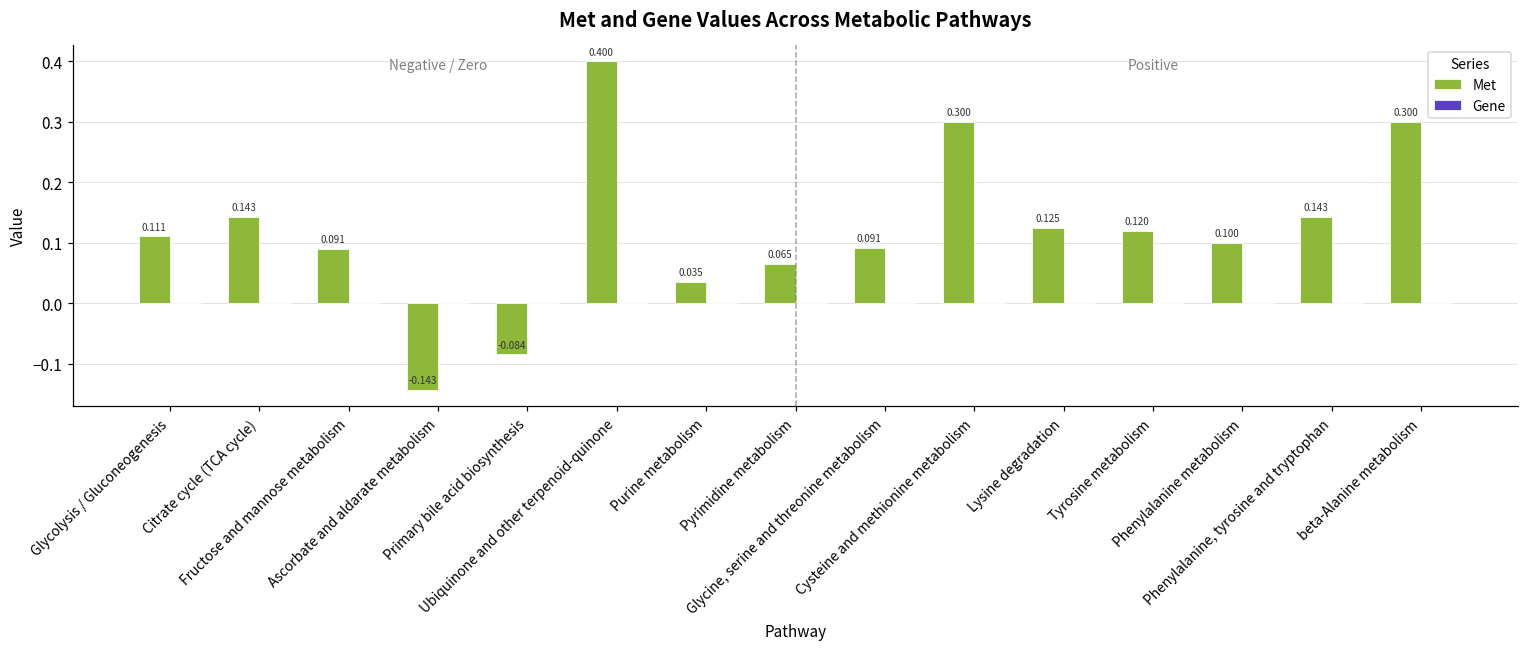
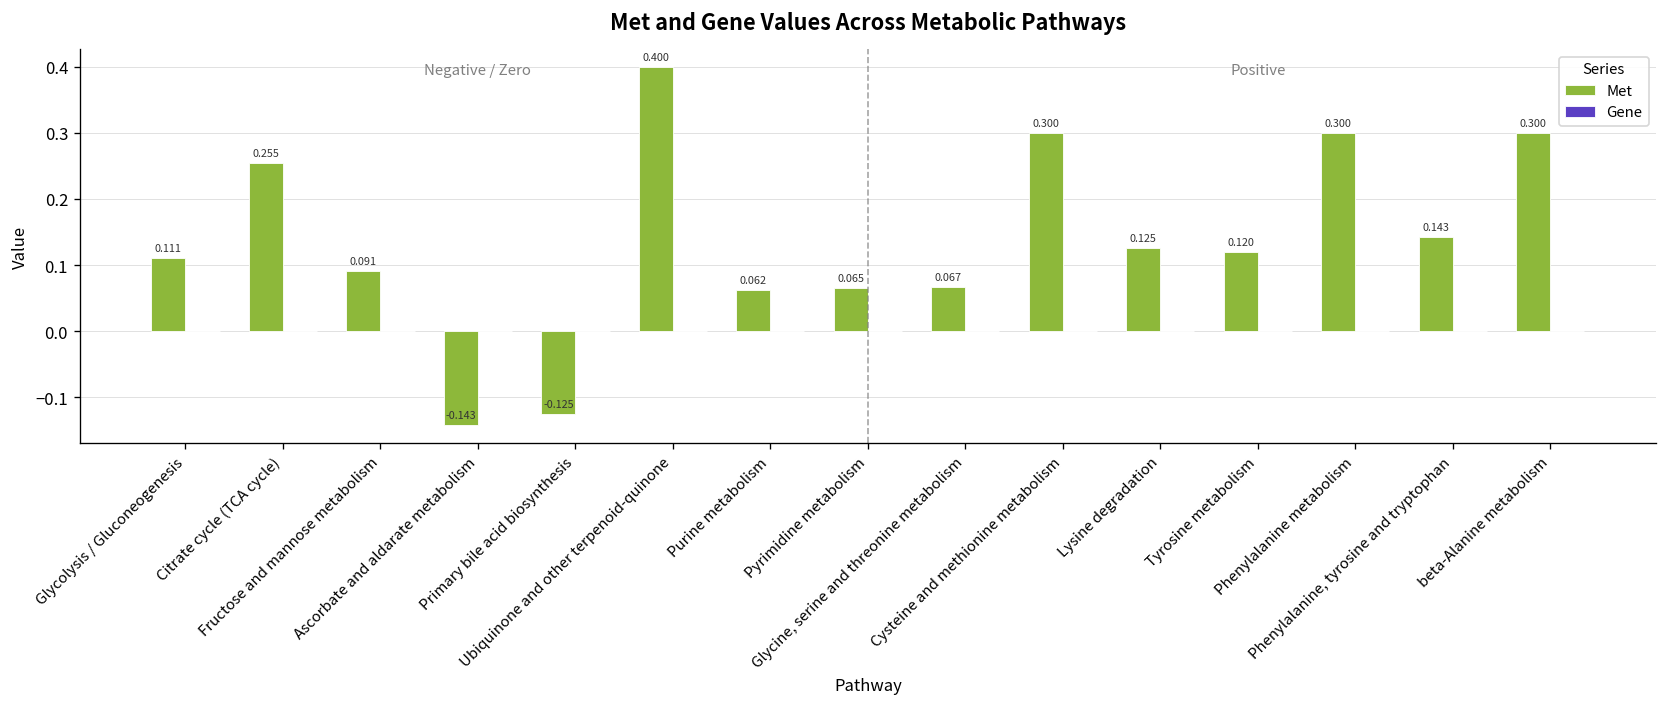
Met, Citrate cycle (TCA cycle): 0.143 -> 0.255
Met, Primary bile acid biosynthesis: -0.084 -> -0.125
Met, Purine metabolism: 0.035 -> 0.062
Met, Glycine, serine and threonine metabolism: 0.091 -> 0.067
Met, Phenylalanine metabolism: 0.100 -> 0.300
